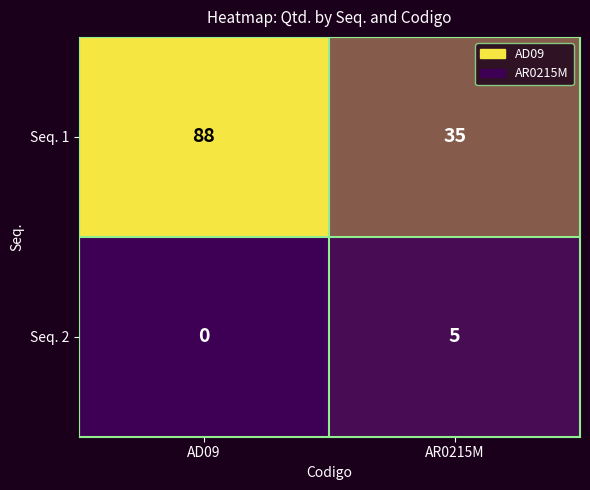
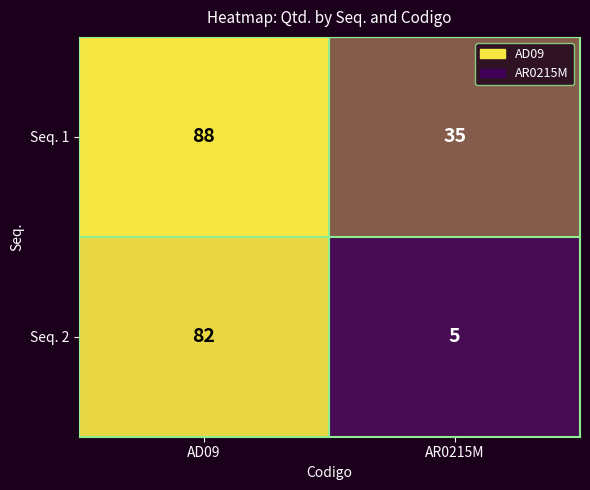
Seq. 2, AD09: 0 -> 82
